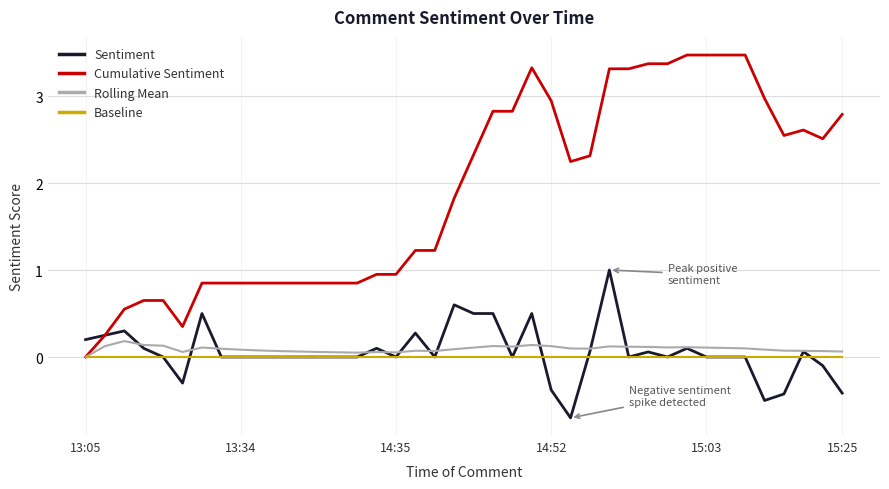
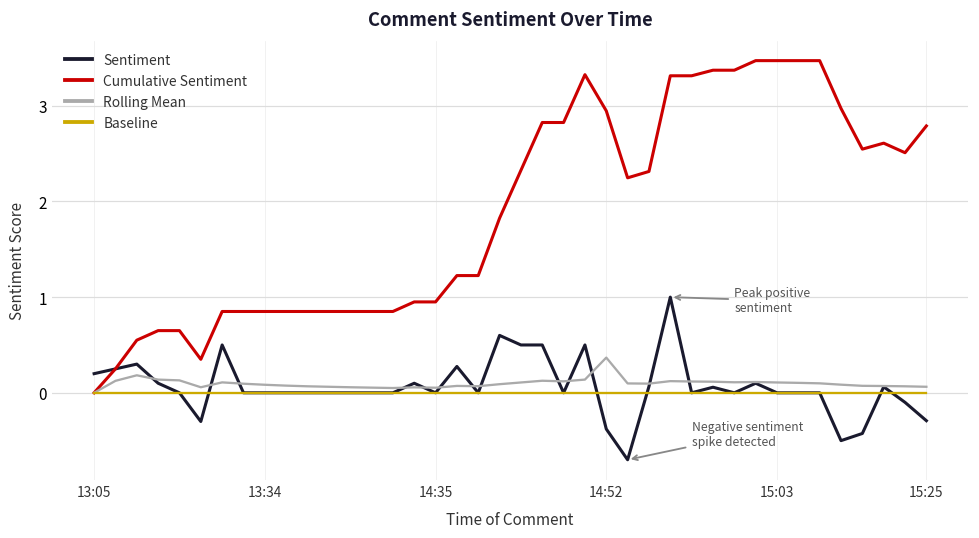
Rolling Mean, 14:52: 0.1 -> 0.4
Sentiment, 15:25: -0.4 -> -0.3
